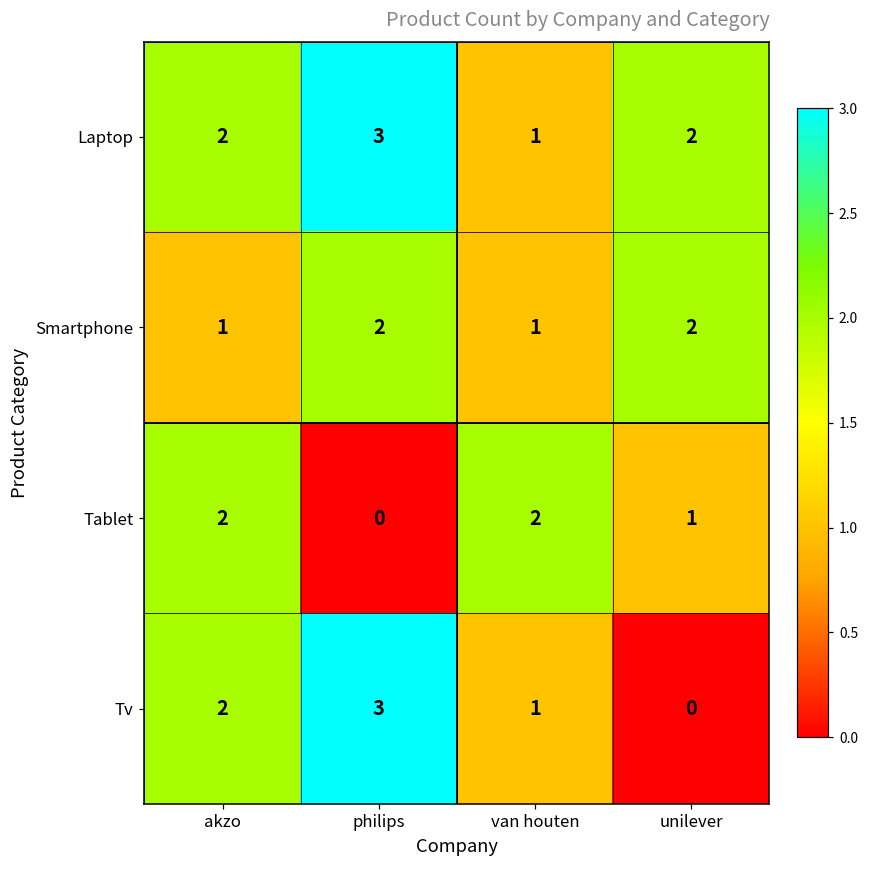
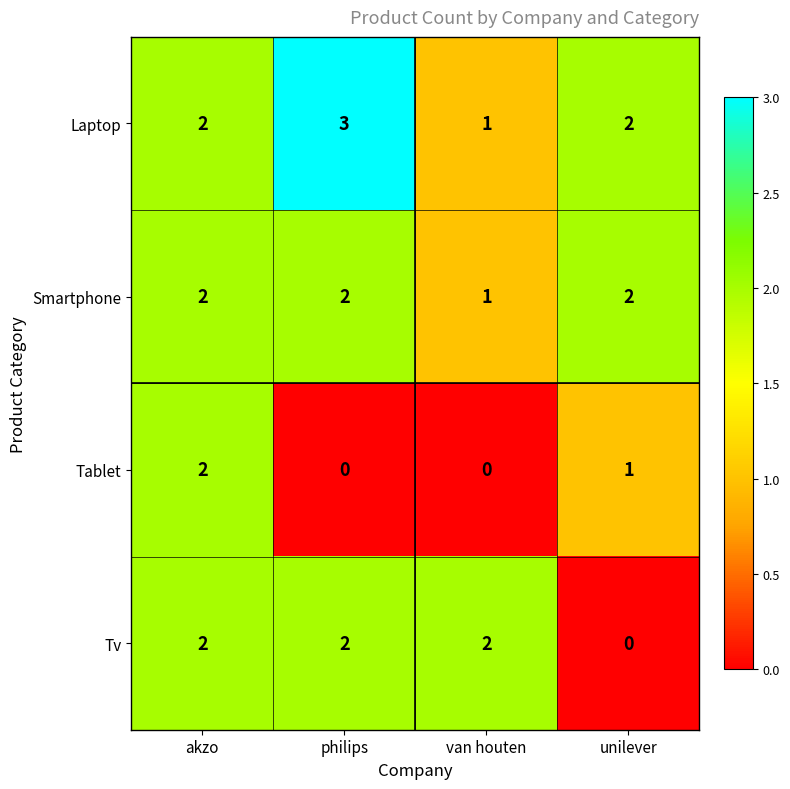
Smartphone, akzo: 1 -> 2
Tablet, van houten: 2 -> 0
Tv, philips: 3 -> 2
Tv, van houten: 1 -> 2
